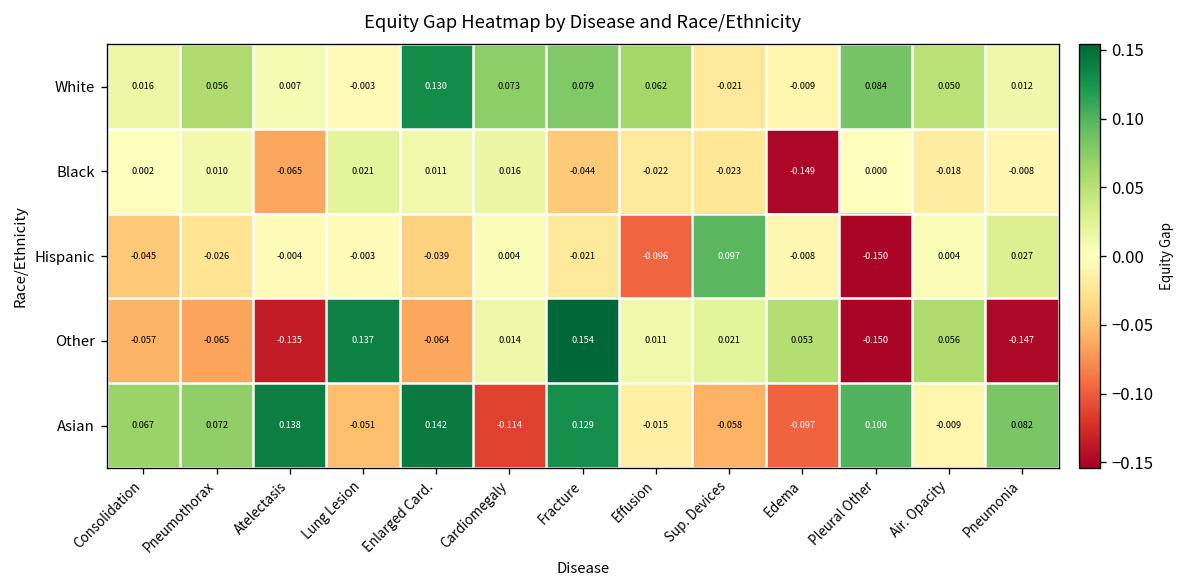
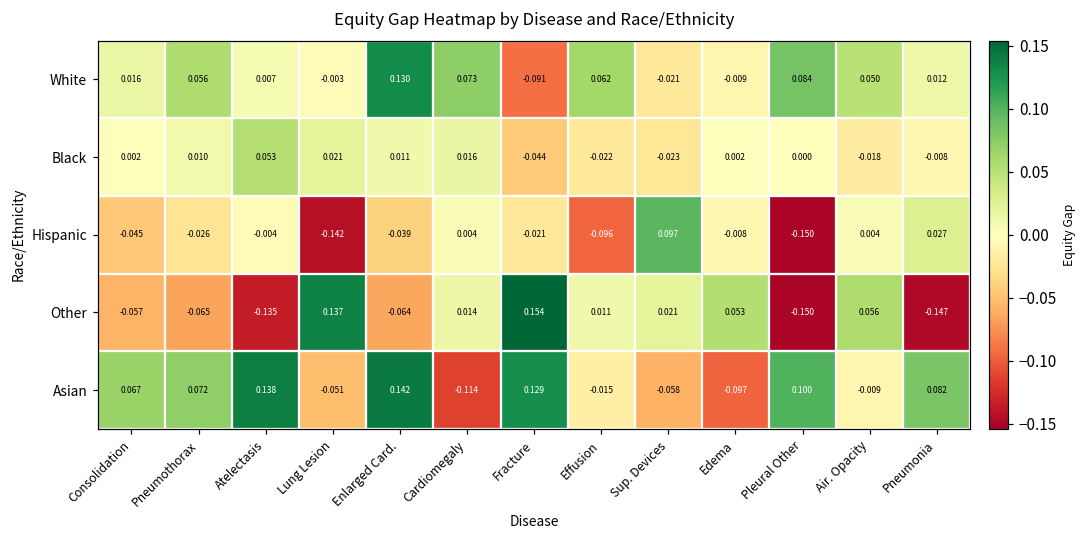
White, Fracture: 0.079 -> -0.091
Black, Atelectasis: -0.065 -> 0.053
Black, Edema: -0.149 -> 0.002
Hispanic, Lung Lesion: -0.003 -> -0.142
